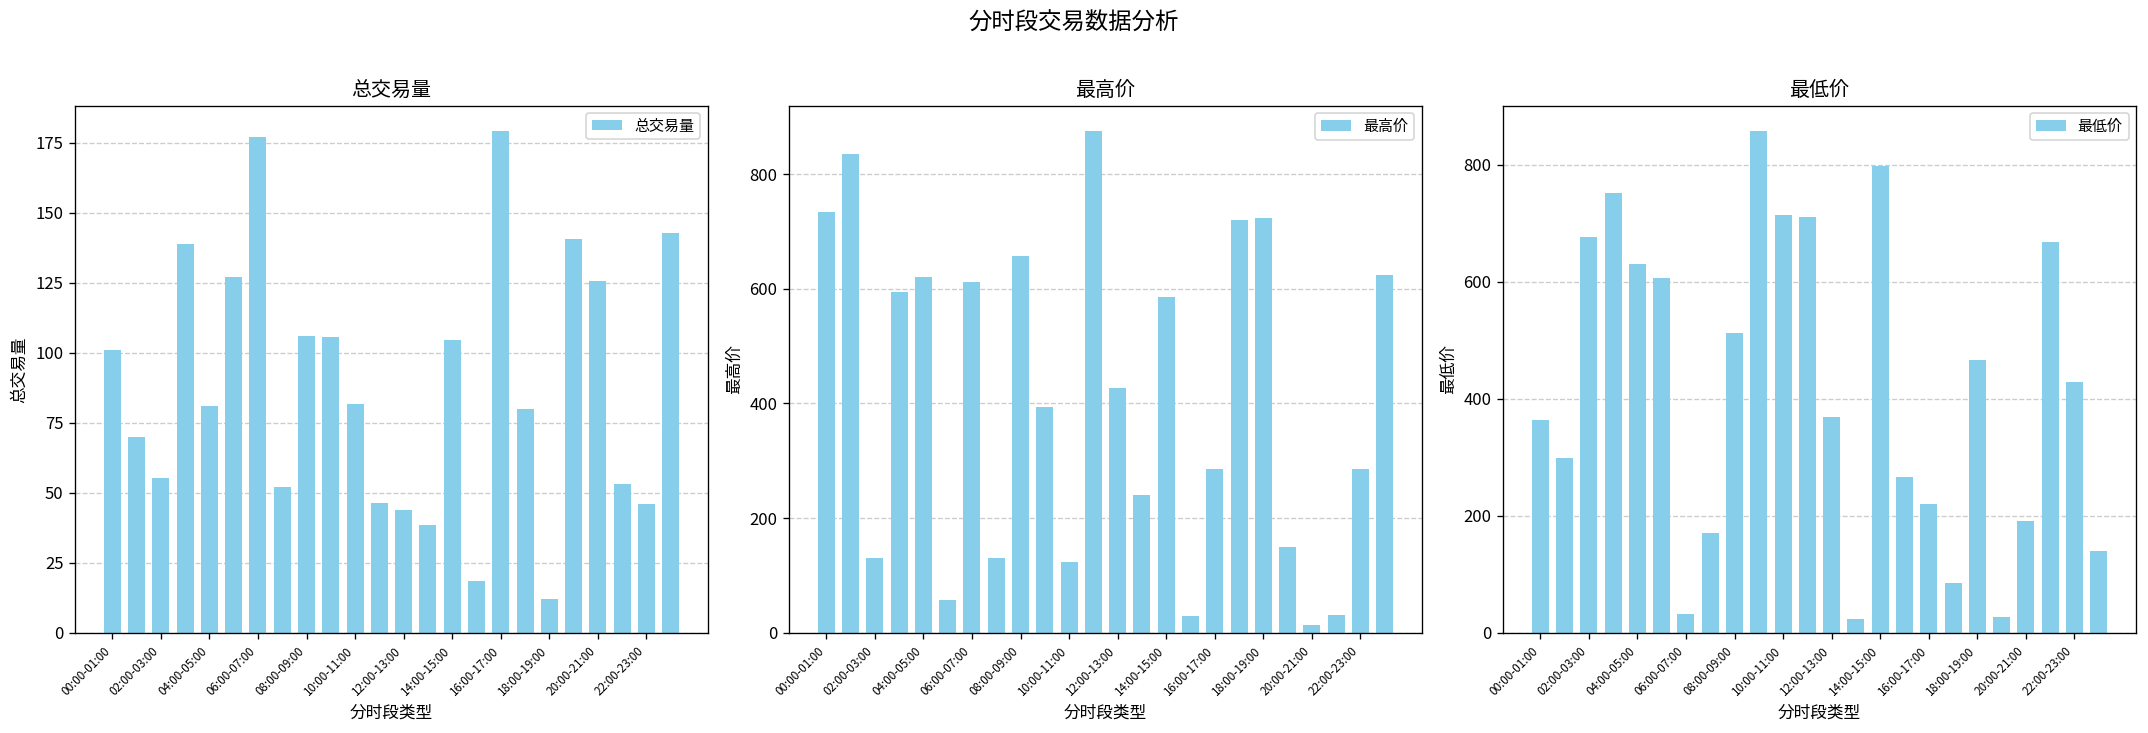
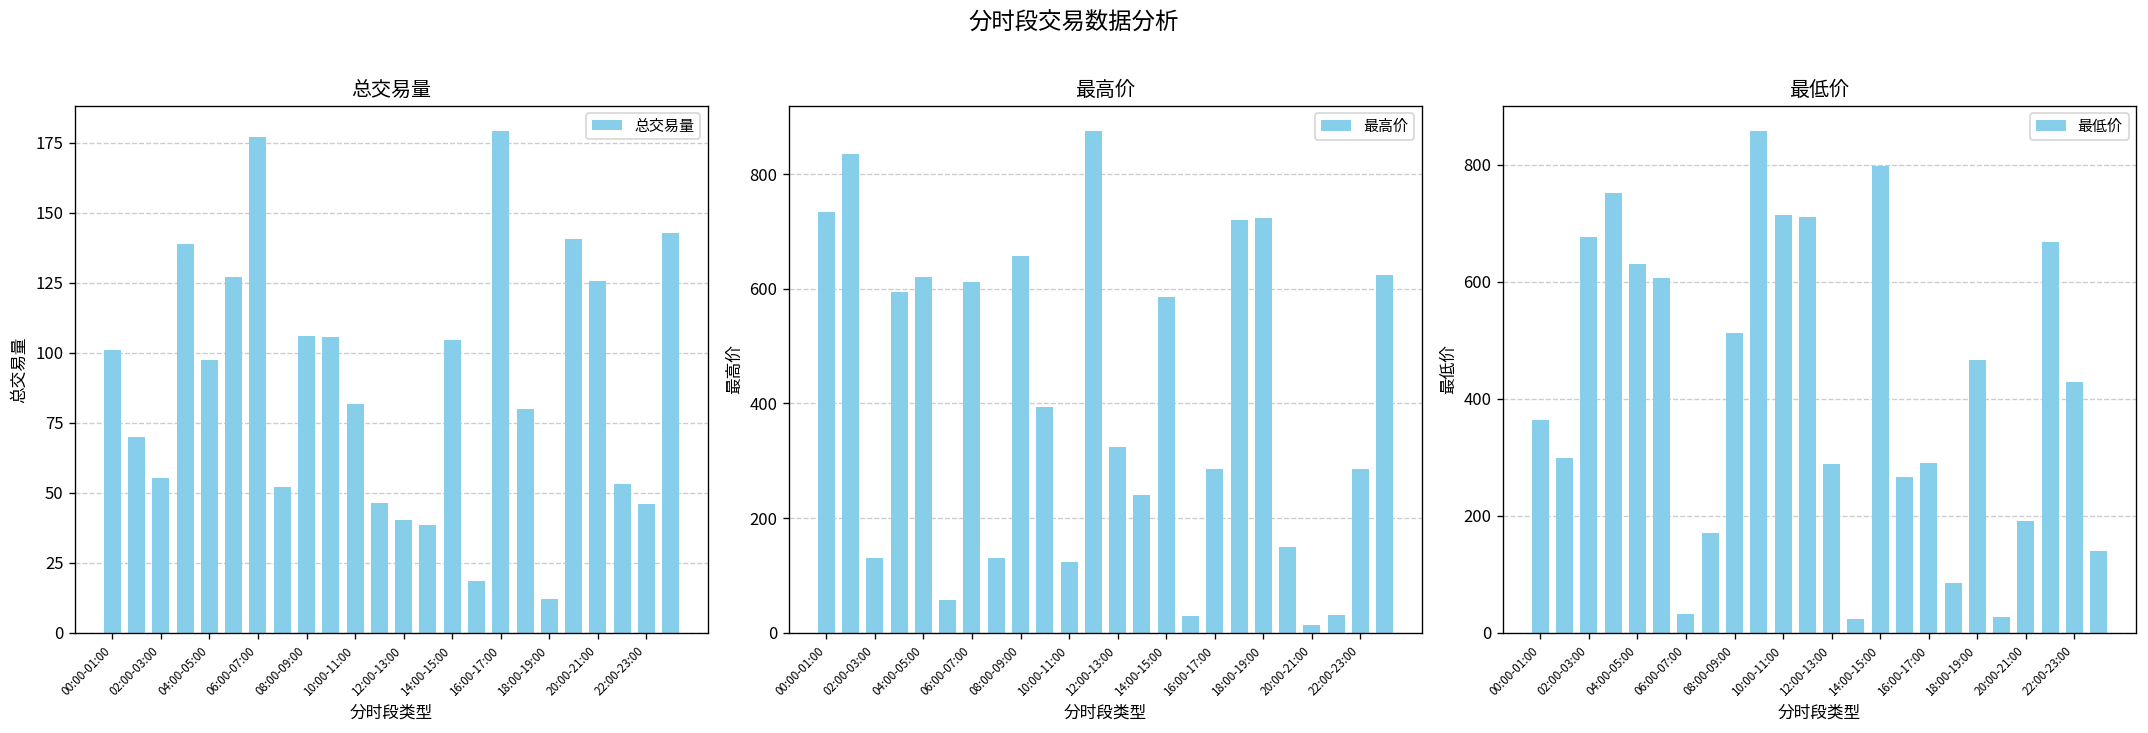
总交易量, 04:00-05:00: 81 -> 97
总交易量, 12:00-13:00: 44 -> 40
最高价, 12:00-13:00: 430 -> 320
最低价, 12:00-13:00: 370 -> 290
最低价, 16:00-17:00: 220 -> 290
